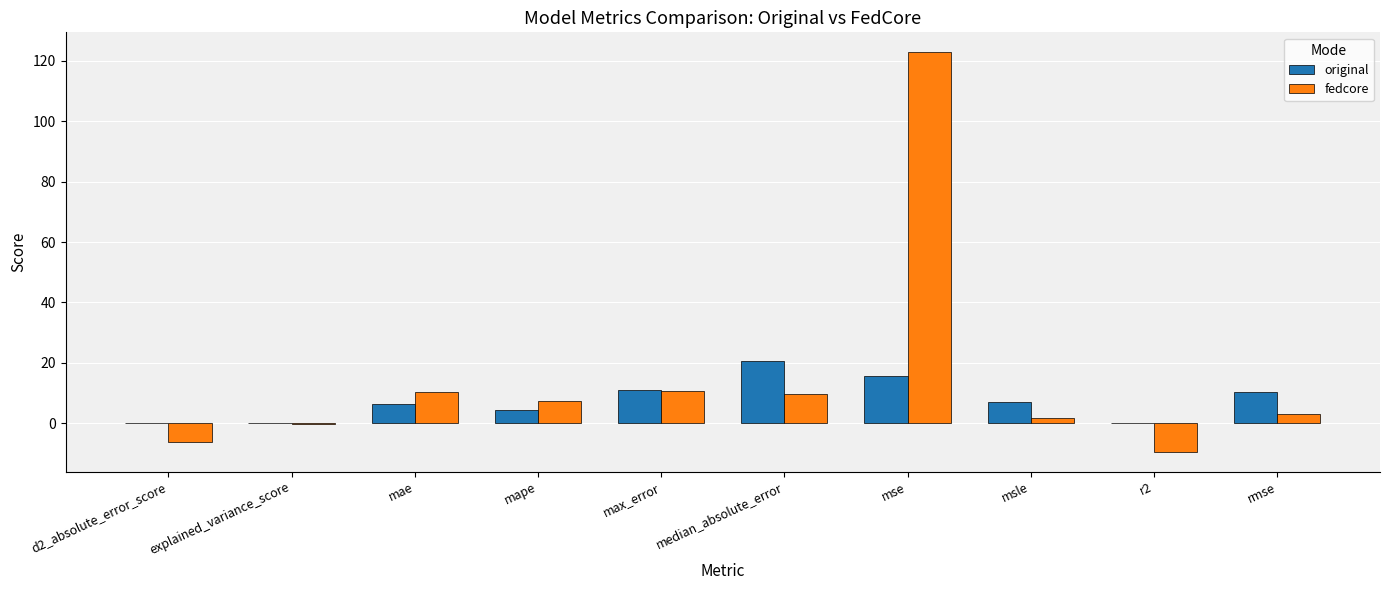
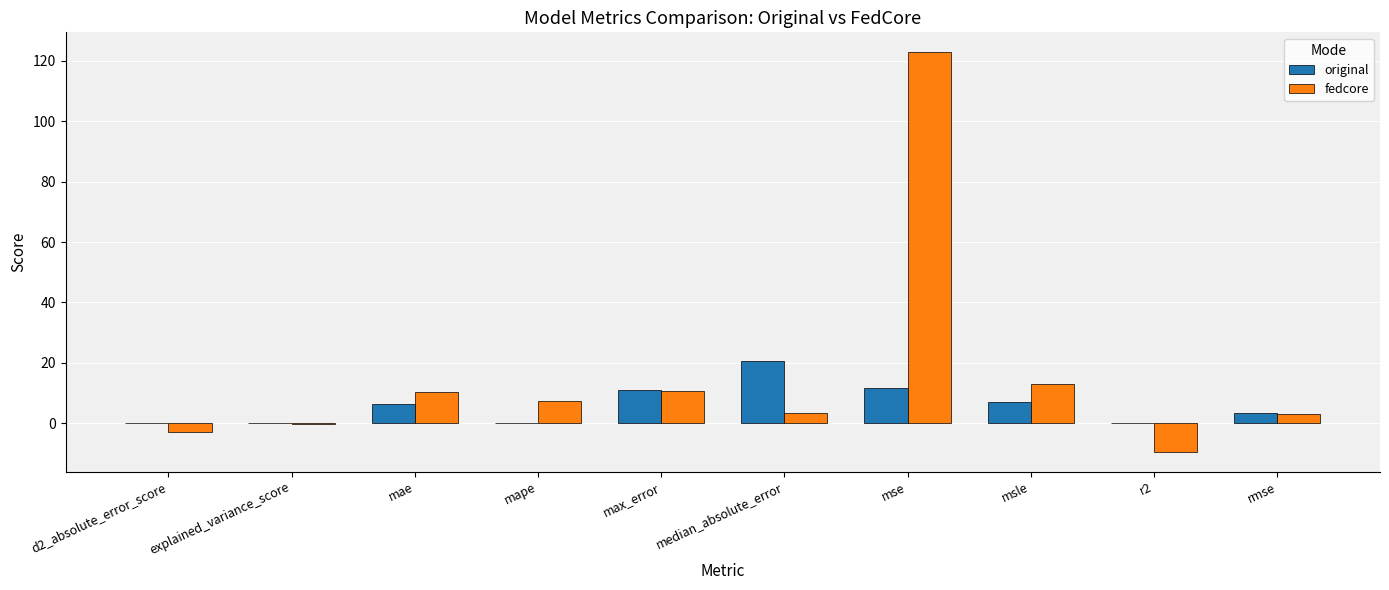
fedcore, d2_absolute_error_score: -6 -> -3
original, mape: 4 -> 0
fedcore, median_absolute_error: 10 -> 4
original, mse: 15 -> 12
fedcore, msle: 2 -> 13
original, rmse: 10 -> 3
